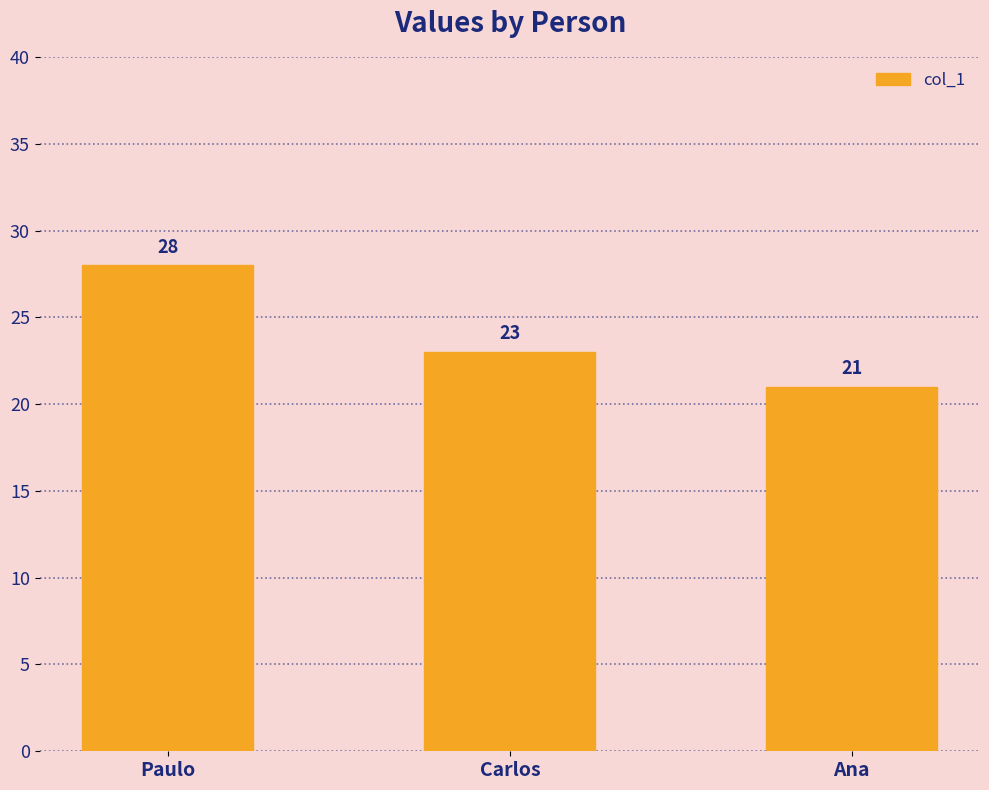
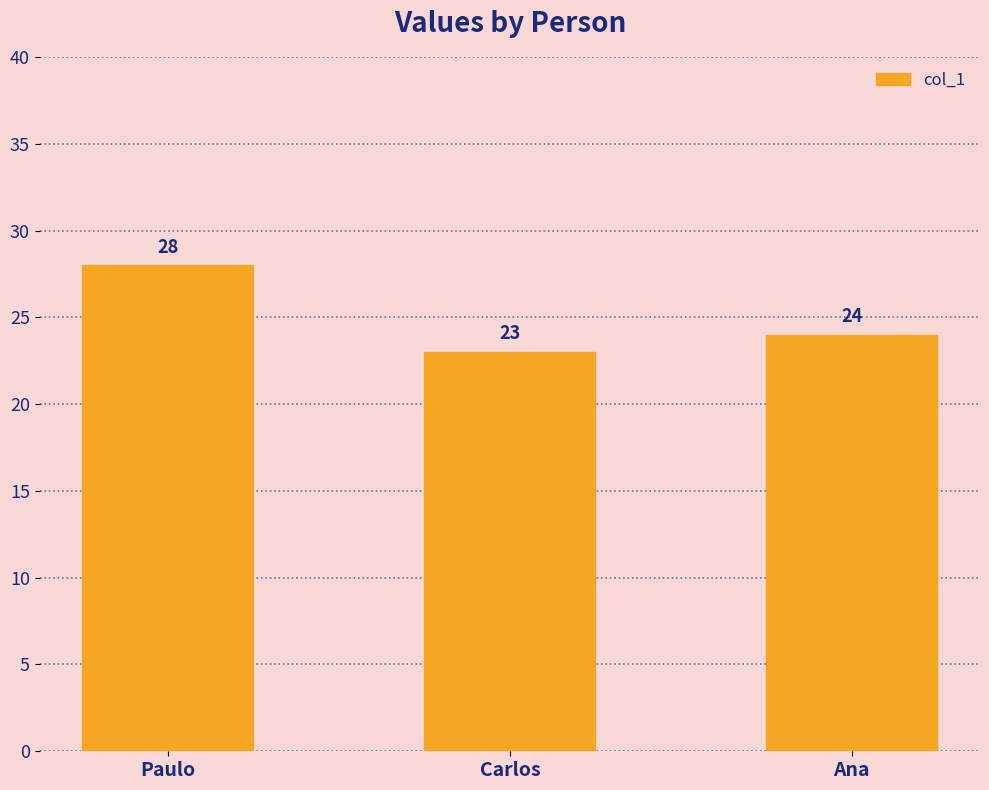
Ana: 21 -> 24
